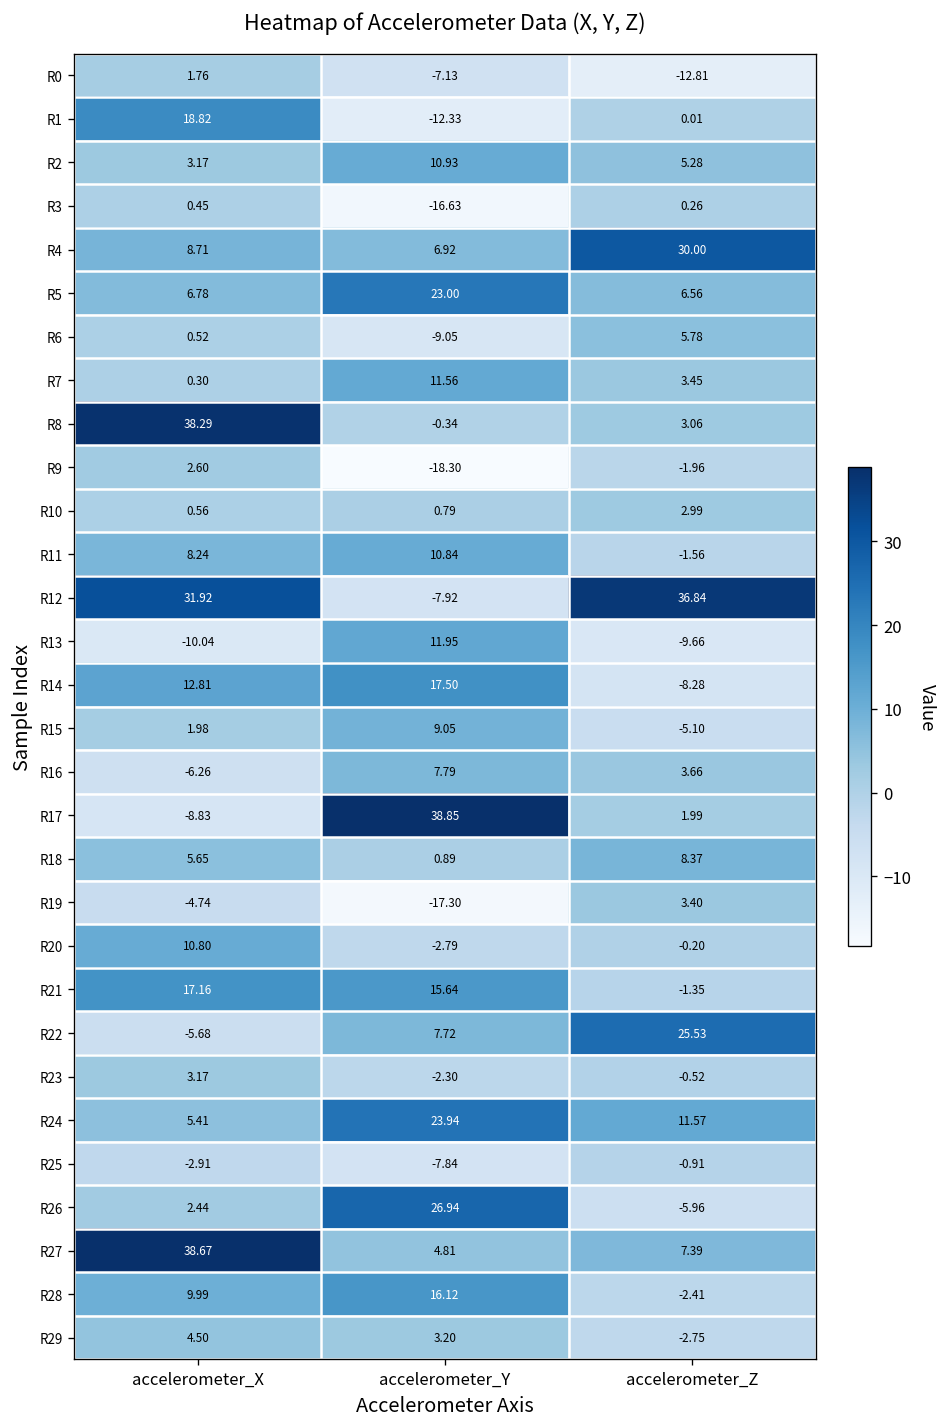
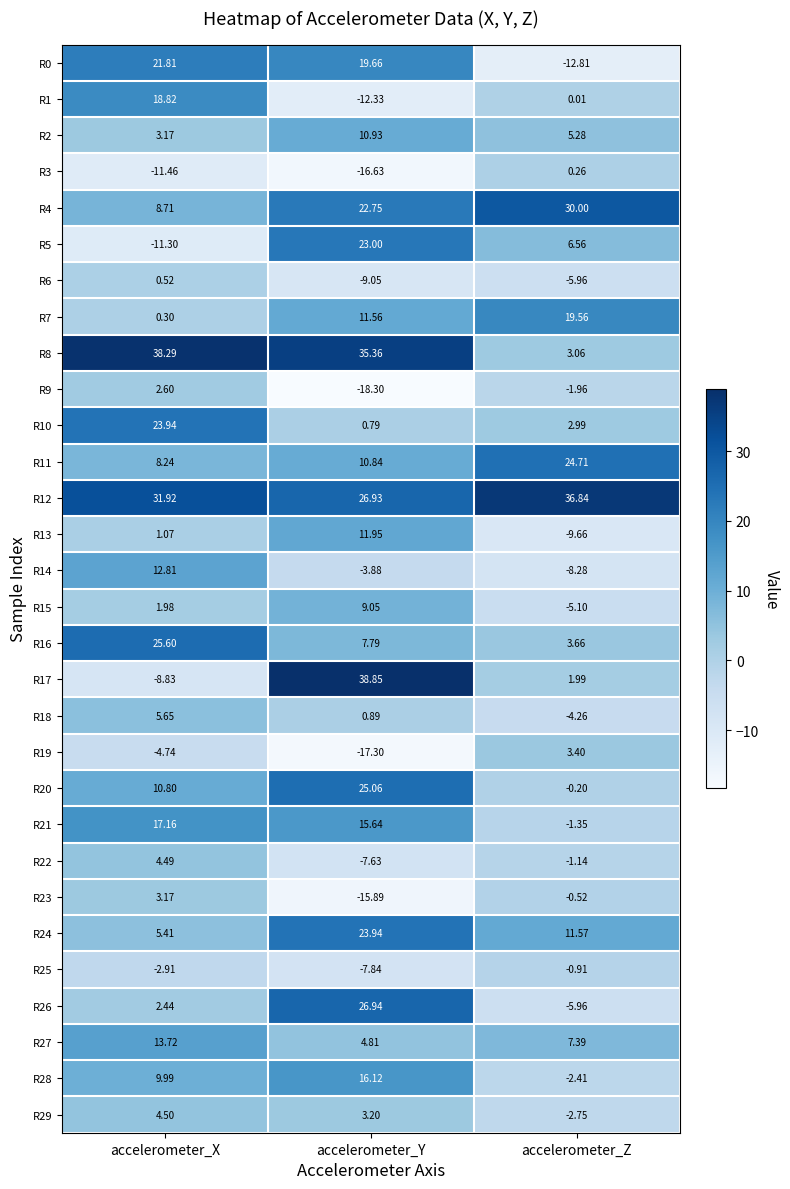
R0, accelerometer_X: 1.76 -> 21.81
R0, accelerometer_Y: -7.13 -> 19.66
R3, accelerometer_X: 0.45 -> -11.46
R4, accelerometer_Y: 6.92 -> 22.75
R5, accelerometer_X: 6.78 -> -11.30
R6, accelerometer_Z: 5.78 -> -5.96
R7, accelerometer_Z: 3.45 -> 19.56
R8, accelerometer_Y: -0.34 -> 35.36
R10, accelerometer_X: 0.56 -> 23.94
R11, accelerometer_Z: -1.56 -> 24.71
R12, accelerometer_Y: -7.92 -> 26.93
R13, accelerometer_X: -10.04 -> 1.07
R14, accelerometer_Y: 17.50 -> -3.88
R16, accelerometer_X: -6.26 -> 25.60
R18, accelerometer_Z: 8.37 -> -4.26
R20, accelerometer_Y: -2.79 -> 25.06
R22, accelerometer_X: -5.68 -> 4.49
R22, accelerometer_Y: 7.72 -> -7.63
R22, accelerometer_Z: 25.53 -> -1.14
R23, accelerometer_Y: -2.30 -> -15.89
R27, accelerometer_X: 38.67 -> 13.72
